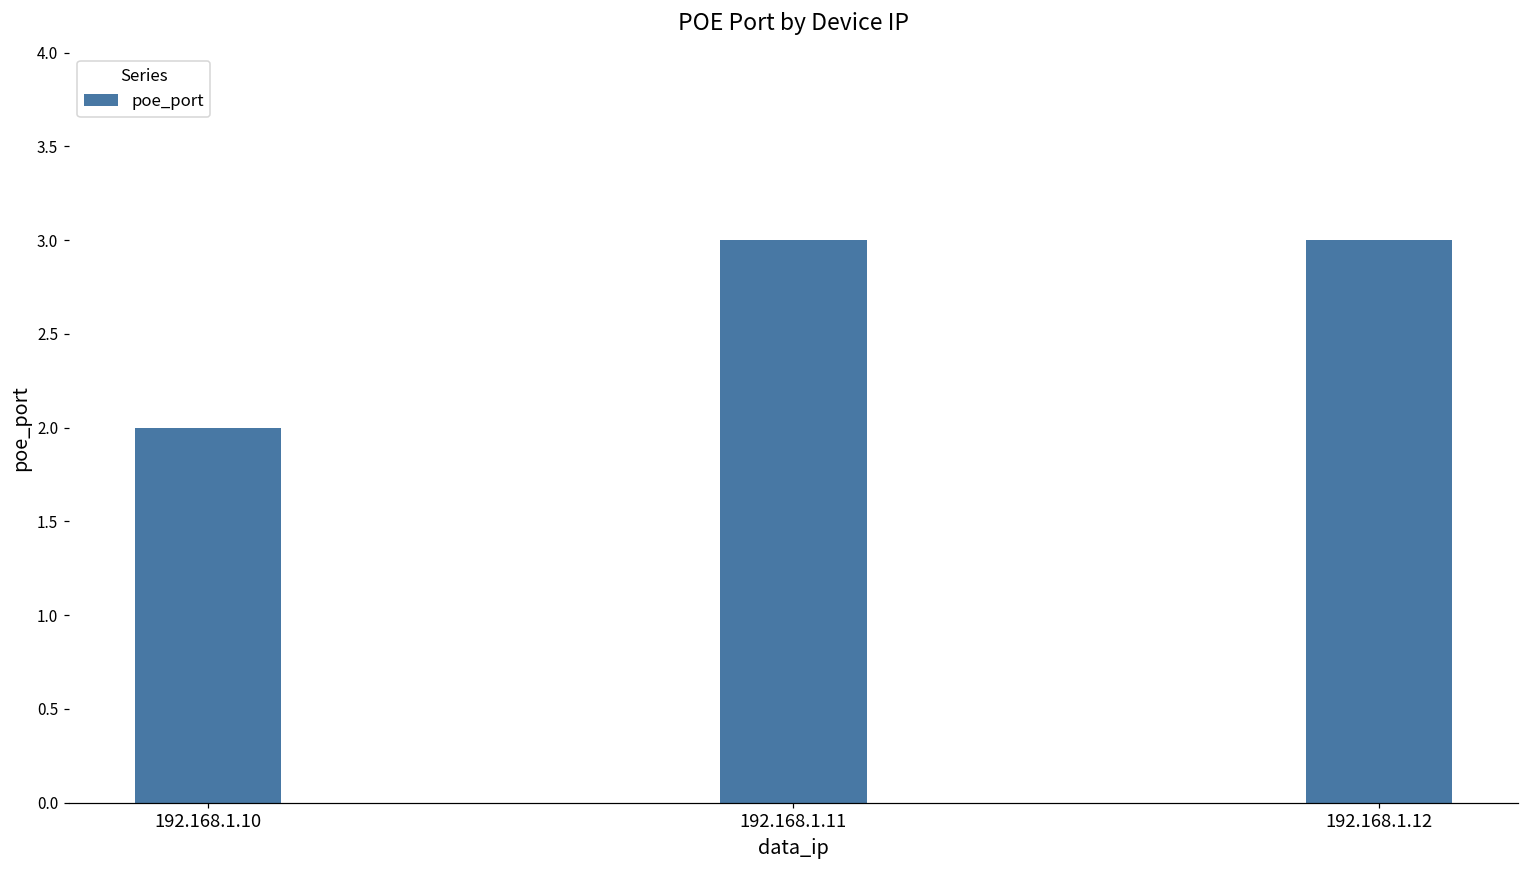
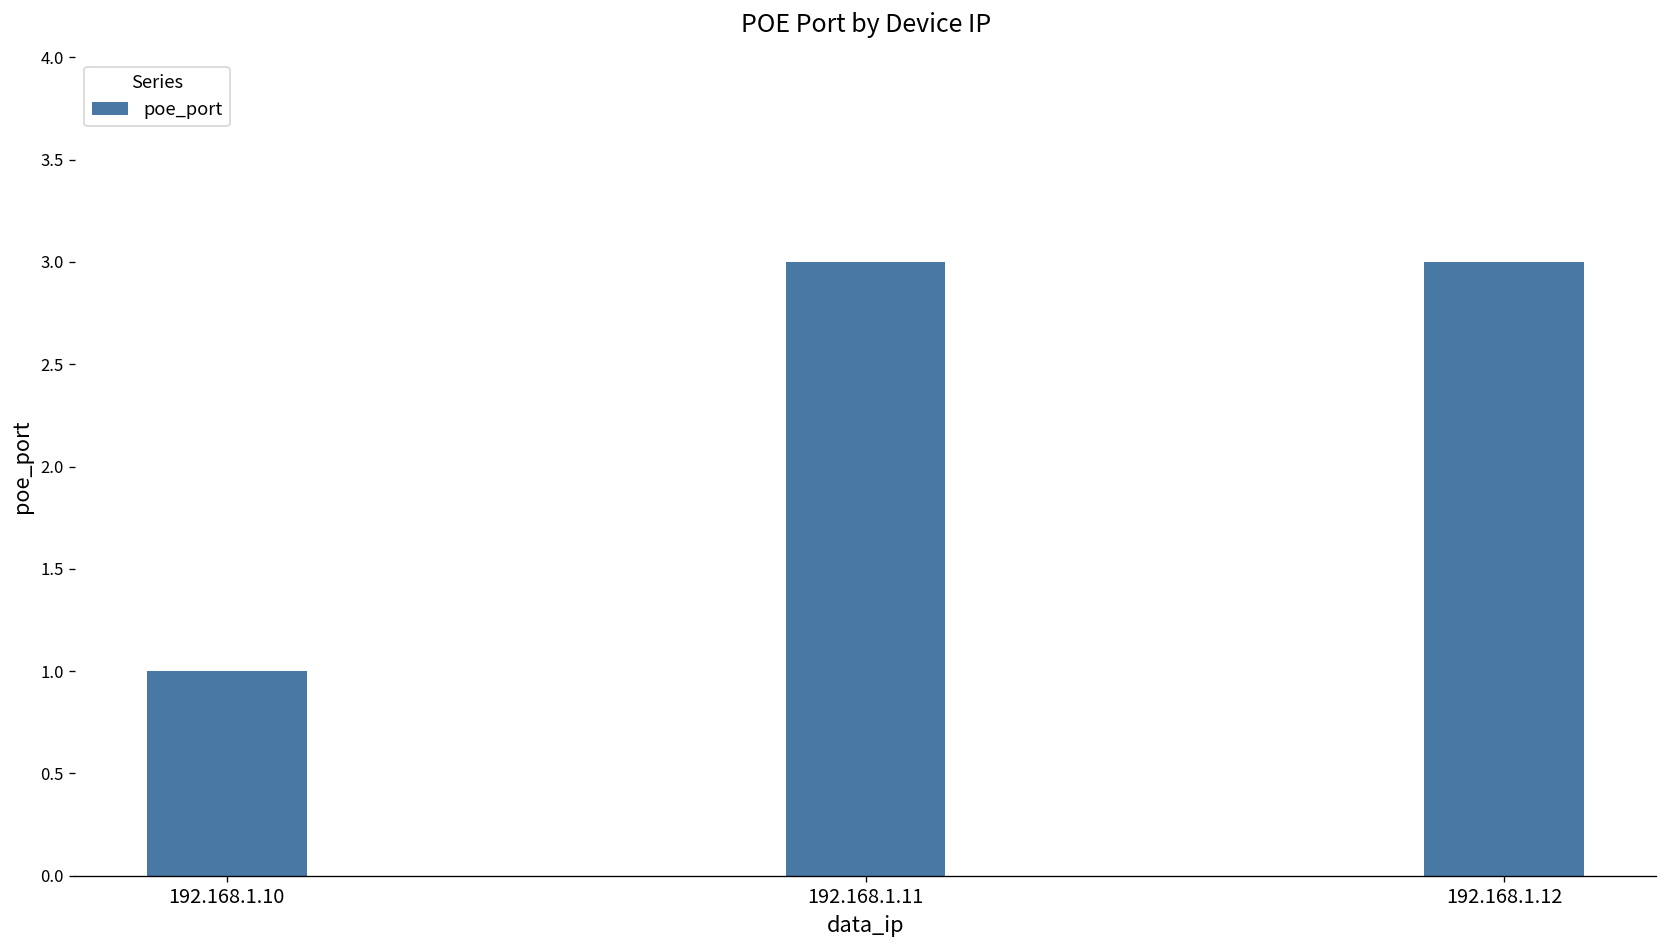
192.168.1.10: 2 -> 1
